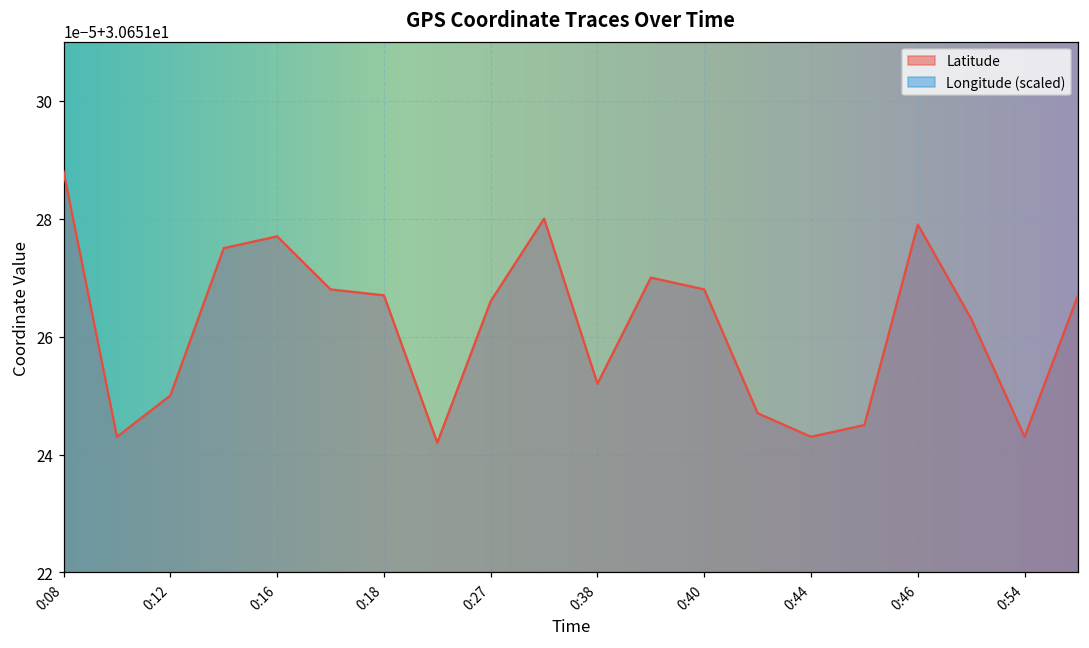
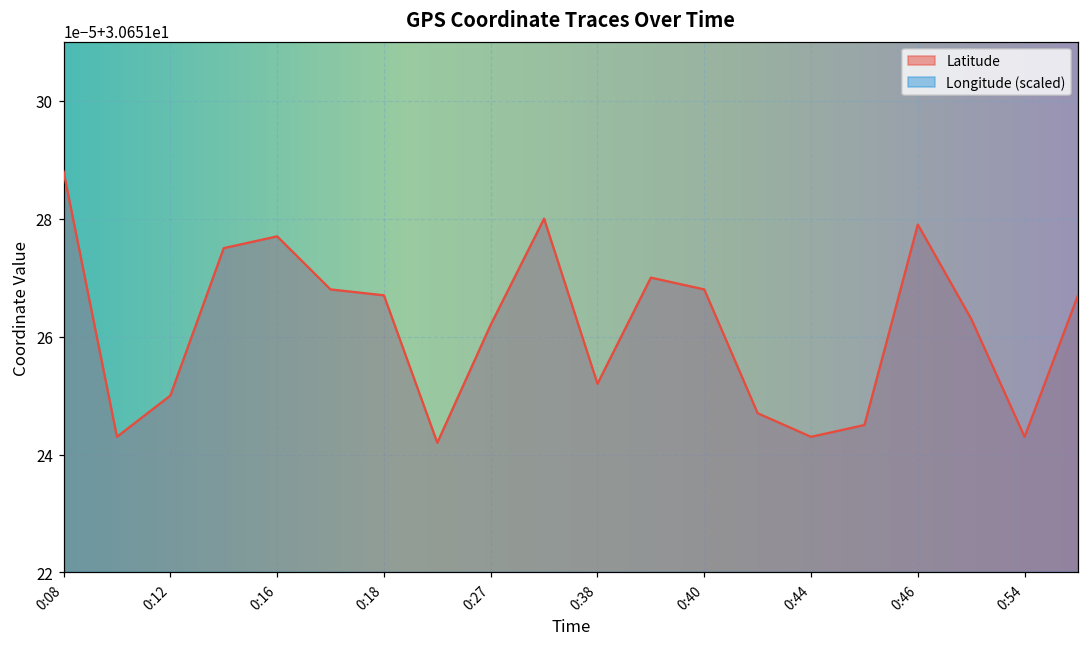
Latitude, 0:27: 30.651266 -> 30.651262
